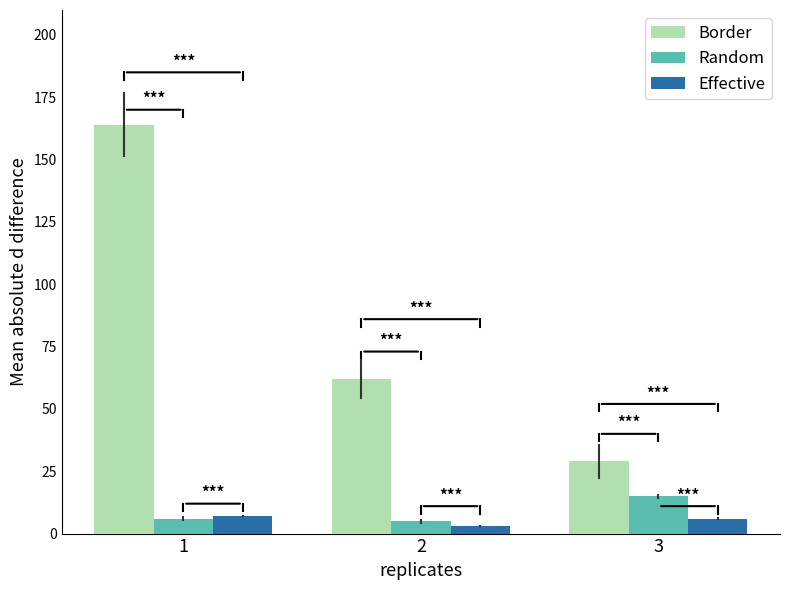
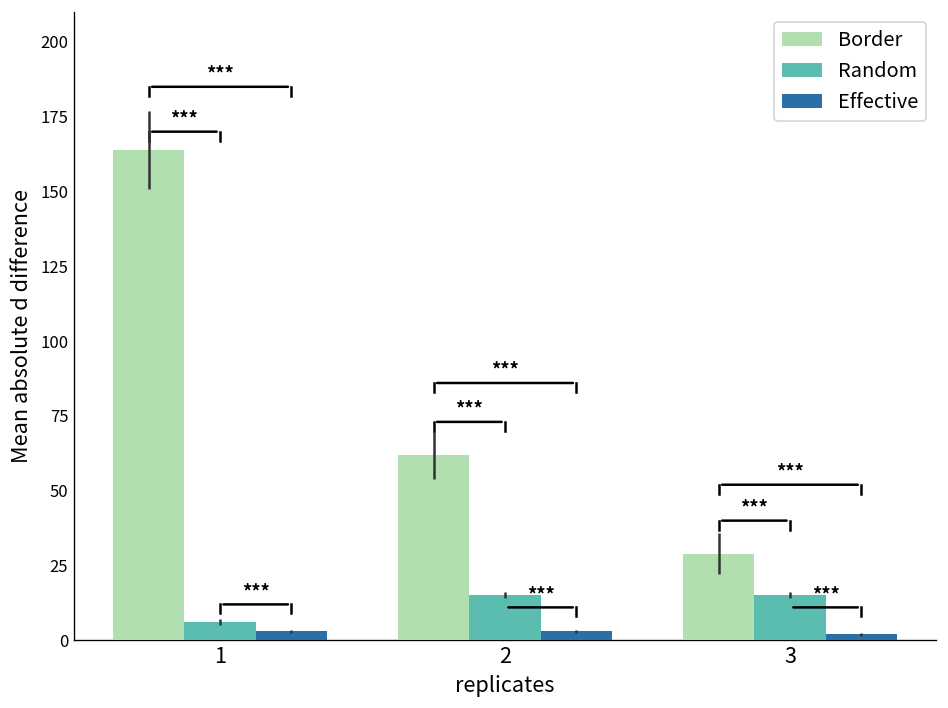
Effective, 1: 7 -> 3
Random, 2: 5 -> 15
Effective, 3: 6 -> 2
